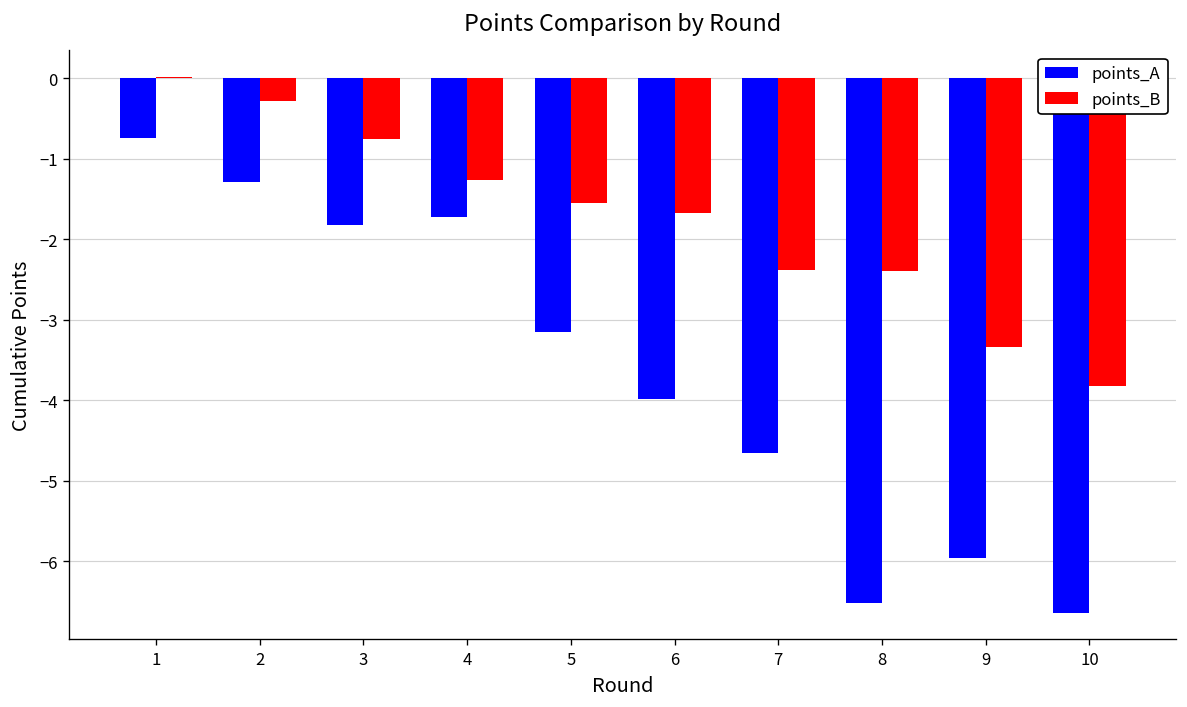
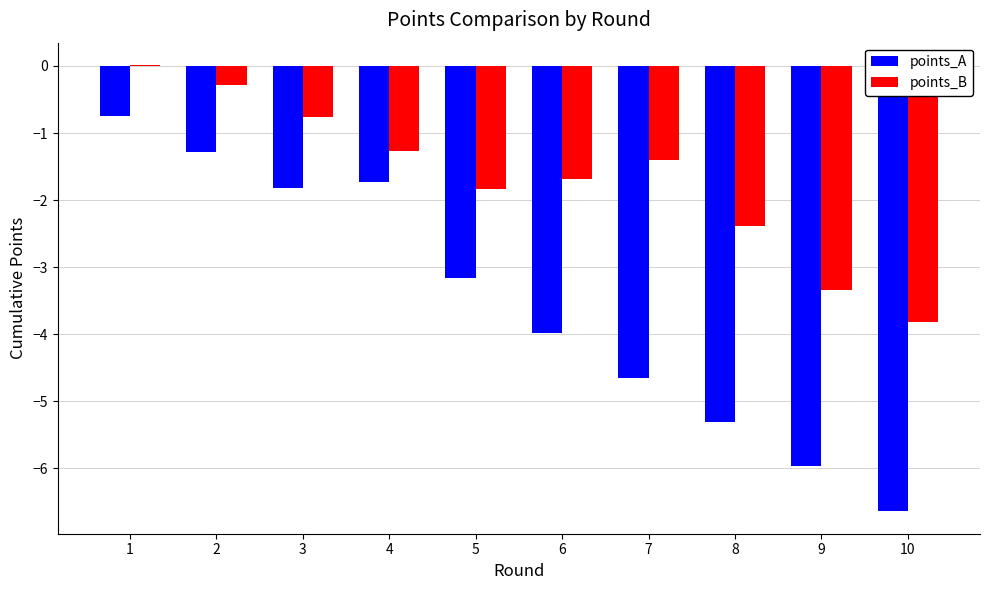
points_B, 5: -1.5 -> -1.8
points_B, 7: -2.4 -> -1.4
points_A, 8: -6.5 -> -5.3
